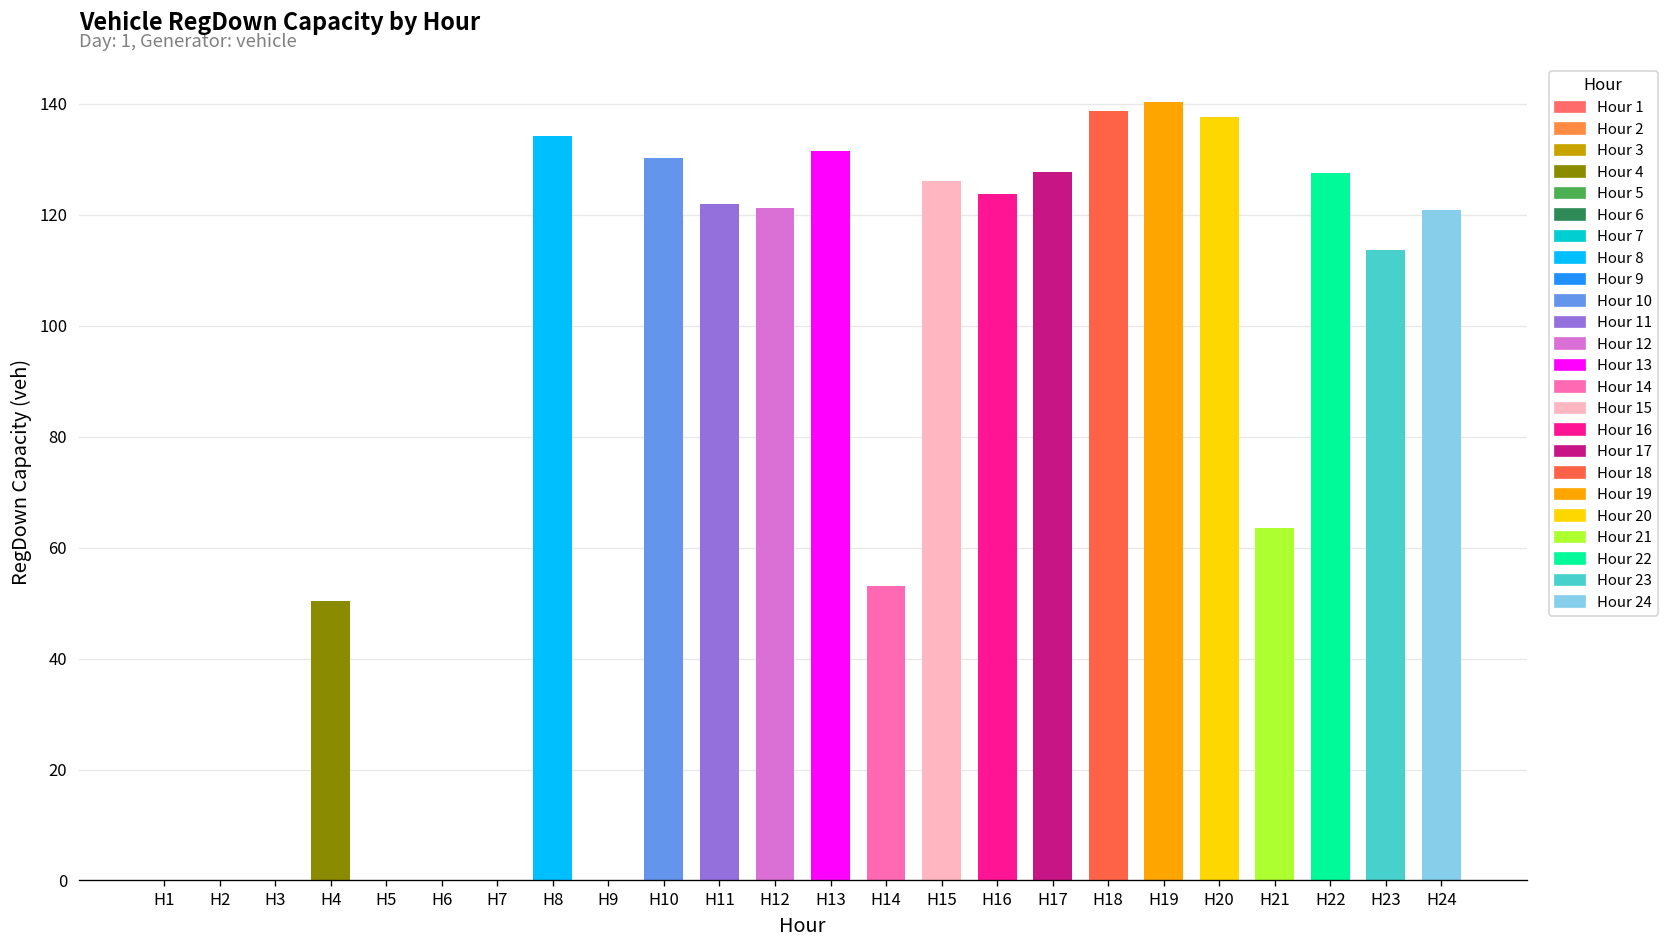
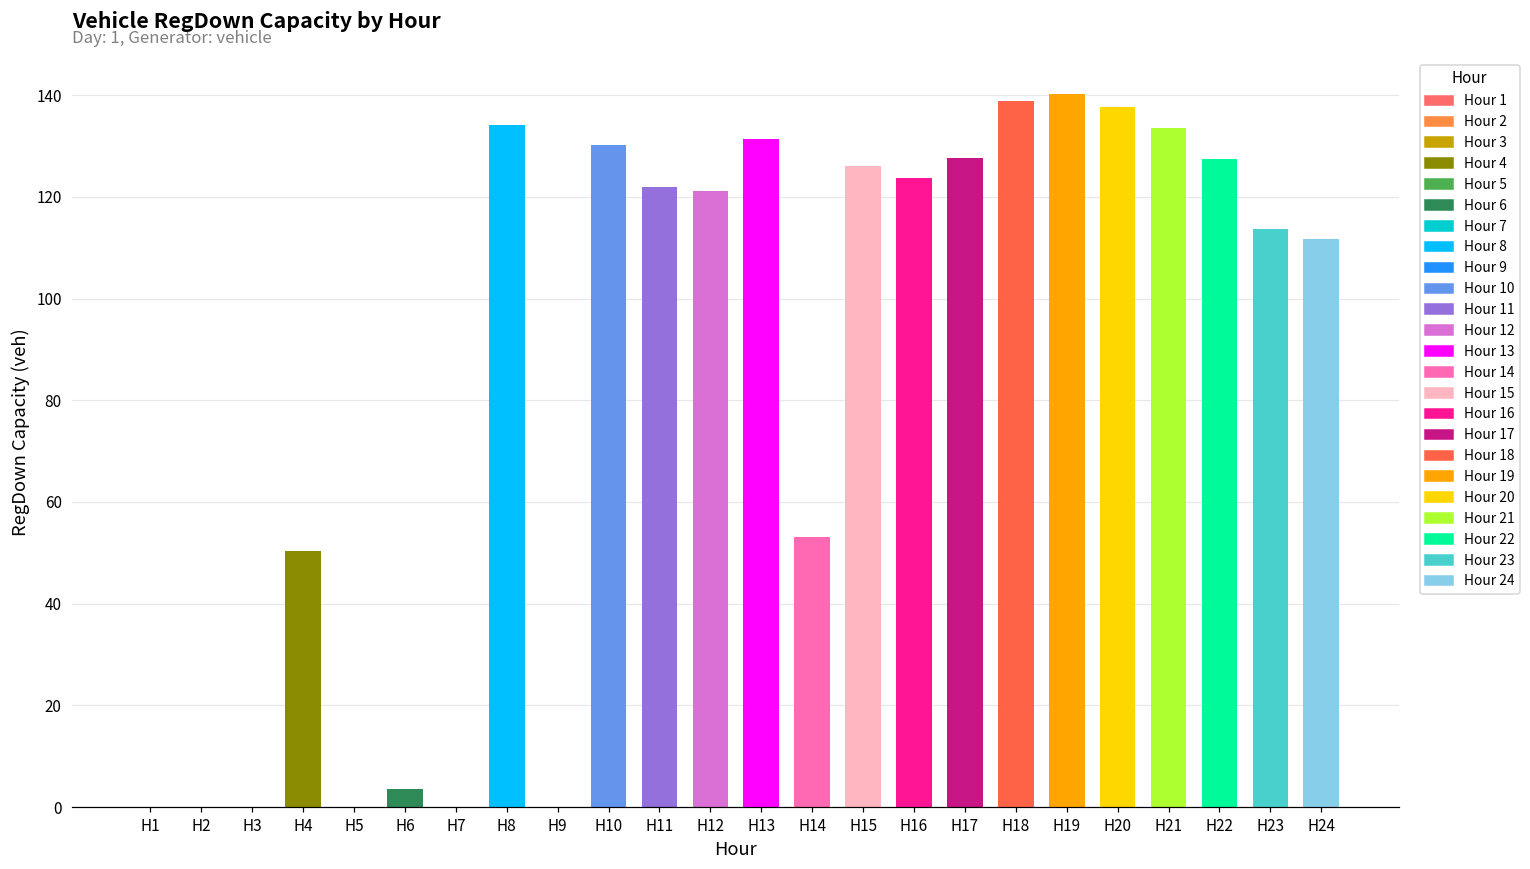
H6: 0 -> 4
H21: 64 -> 134
H24: 121 -> 112
